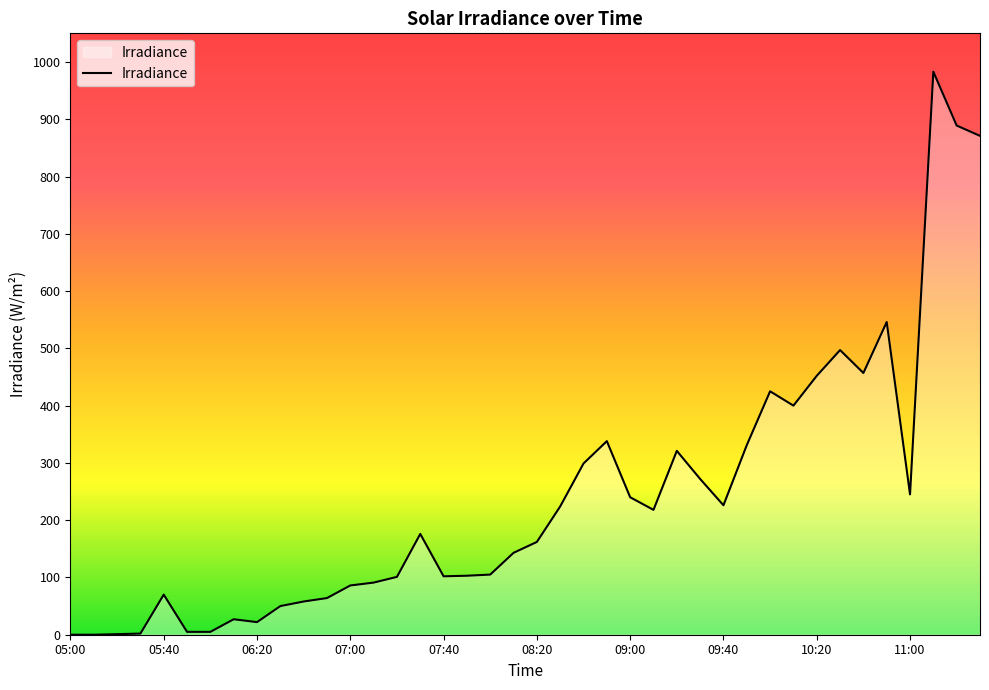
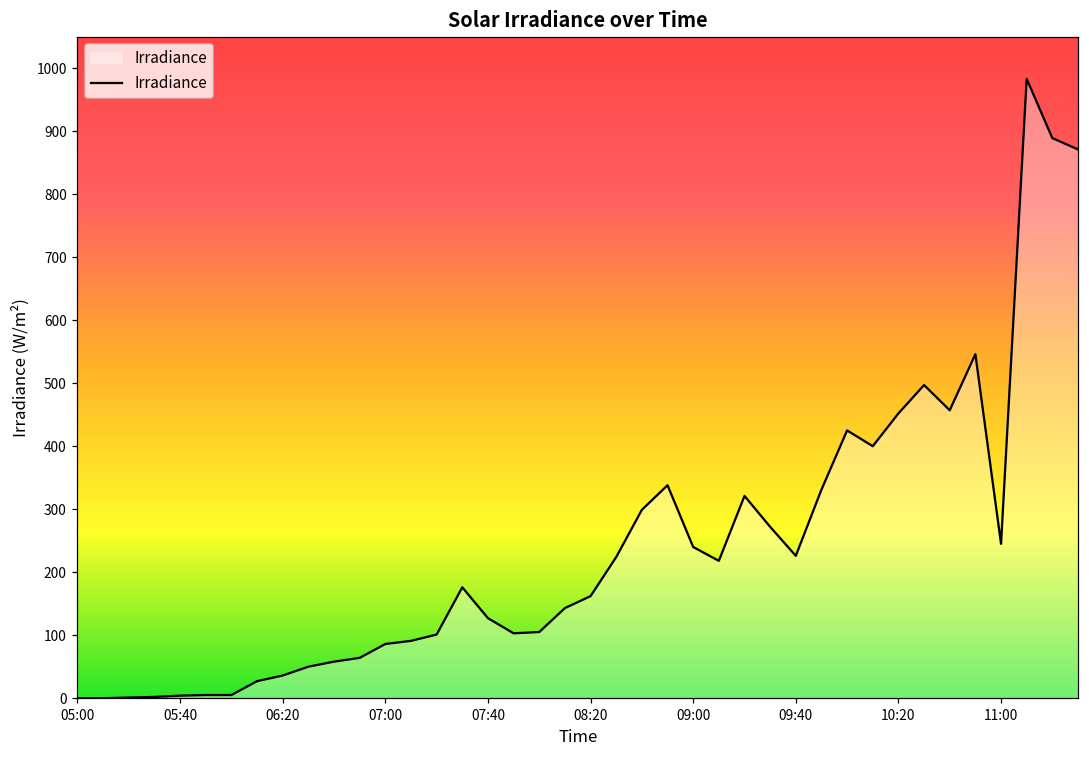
05:40: 70 -> 0
06:20: 20 -> 40
07:40: 100 -> 130
